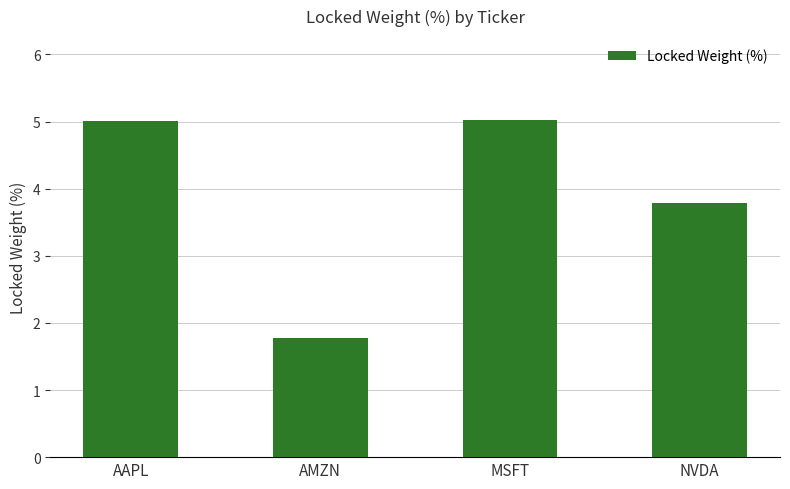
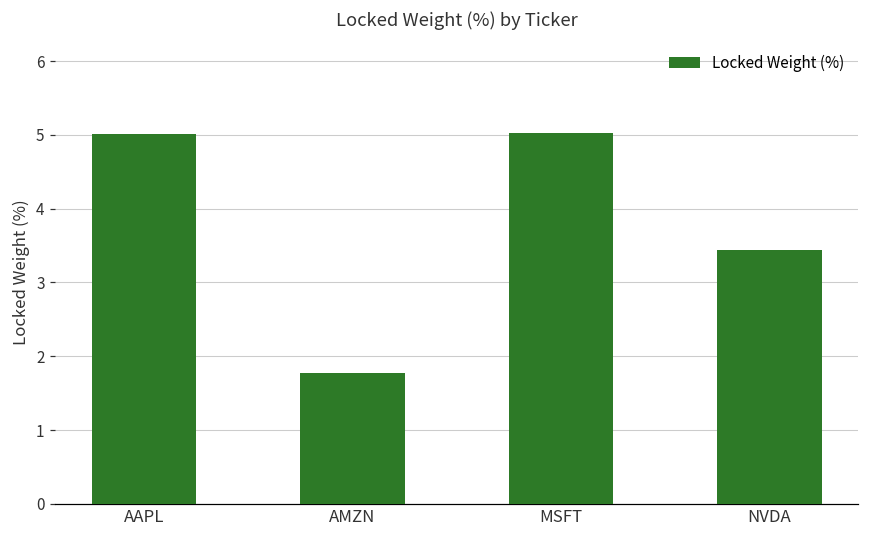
NVDA: 3.8 -> 3.4
